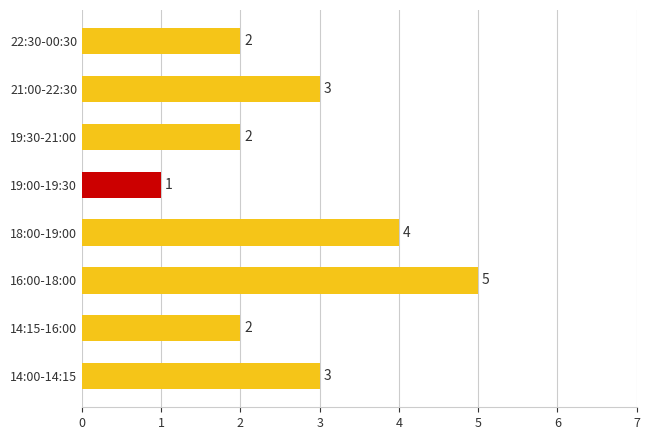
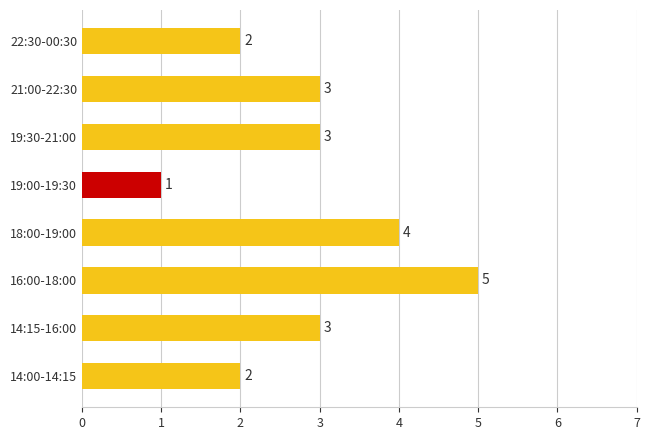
19:30-21:00: 2 -> 3
14:15-16:00: 2 -> 3
14:00-14:15: 3 -> 2
